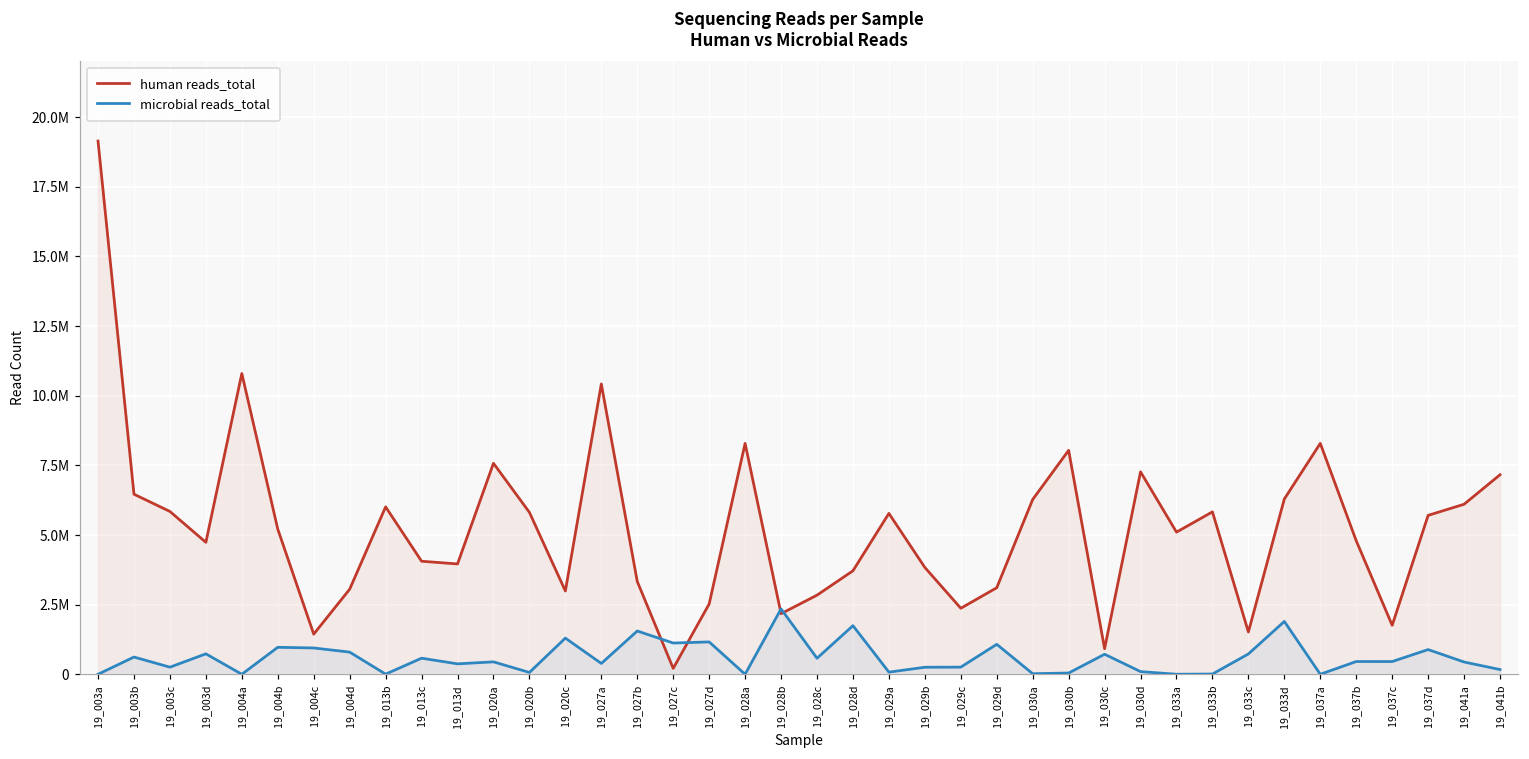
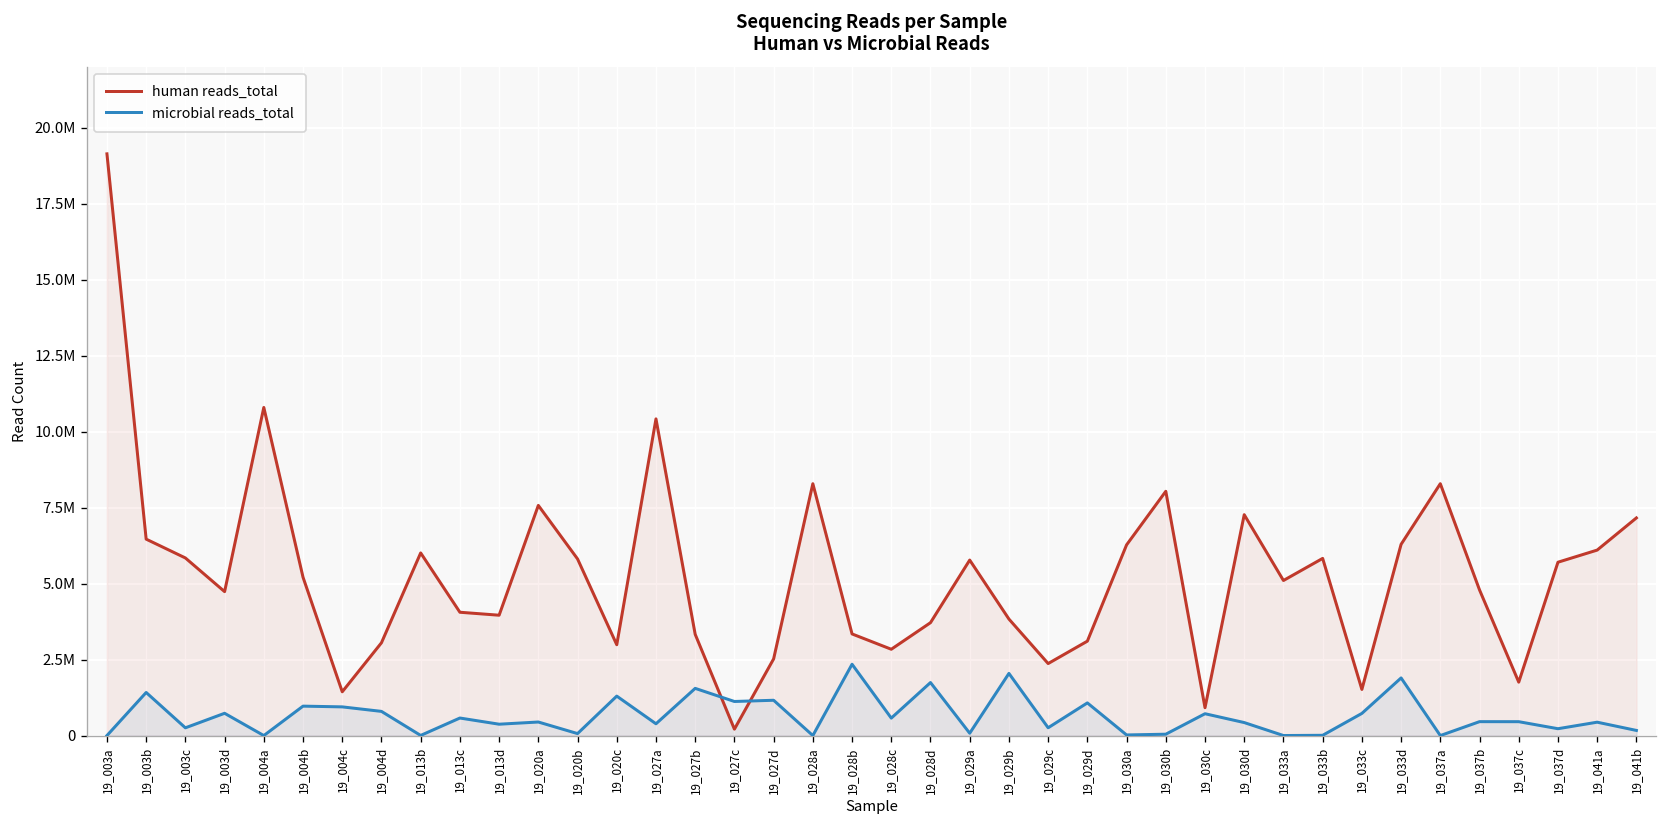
microbial reads_total, 19_003b: 600000 -> 1400000
human reads_total, 19_028b: 2200000 -> 3300000
microbial reads_total, 19_029b: 300000 -> 2000000
microbial reads_total, 19_030d: 100000 -> 400000
microbial reads_total, 19_037d: 900000 -> 200000
